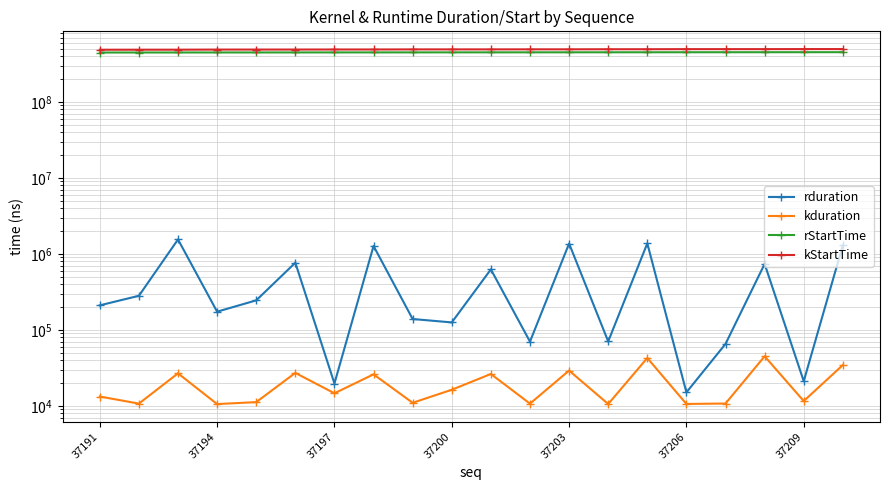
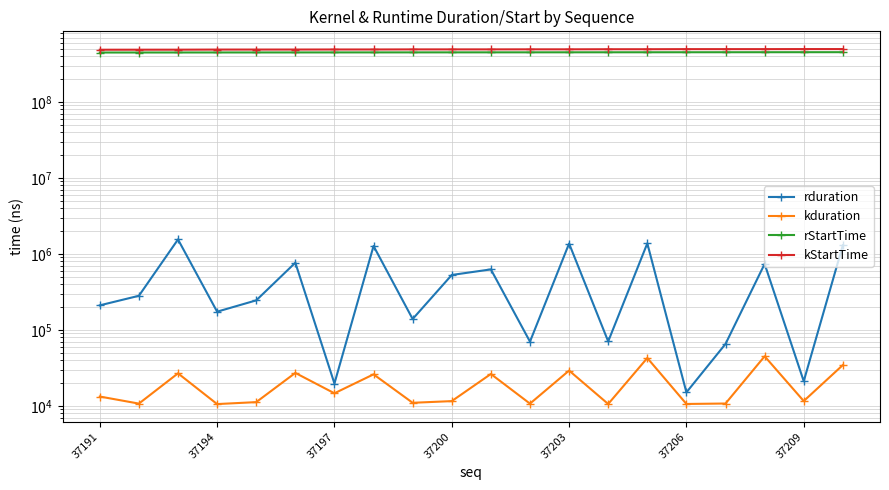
rduration, 37200: 130000 -> 500000
kduration, 37200: 16000 -> 12000
